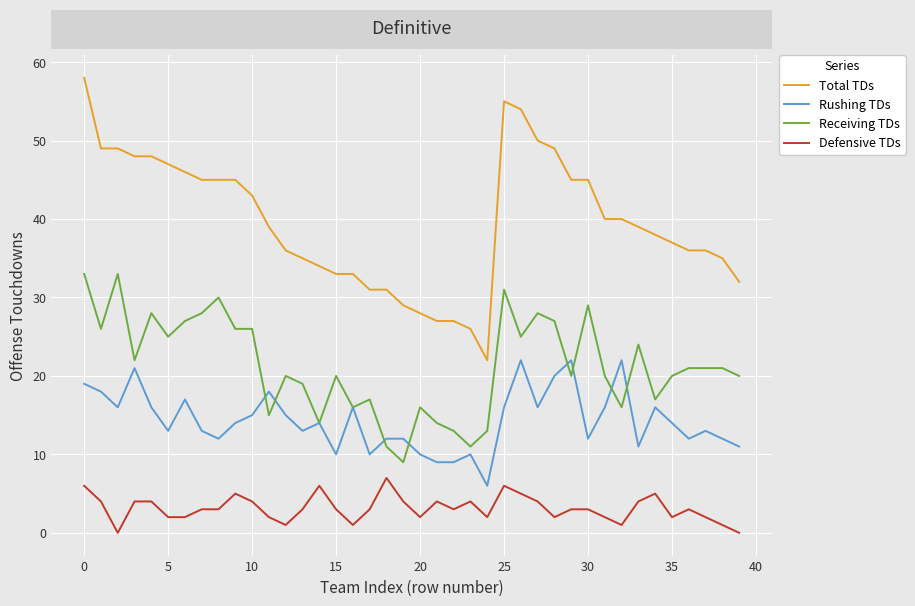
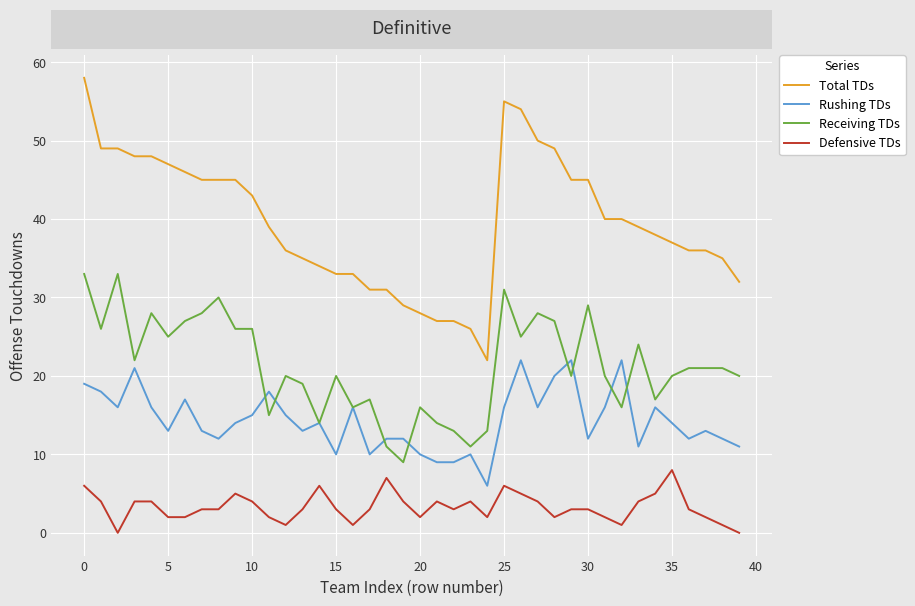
Defensive TDs, 35: 2 -> 8
